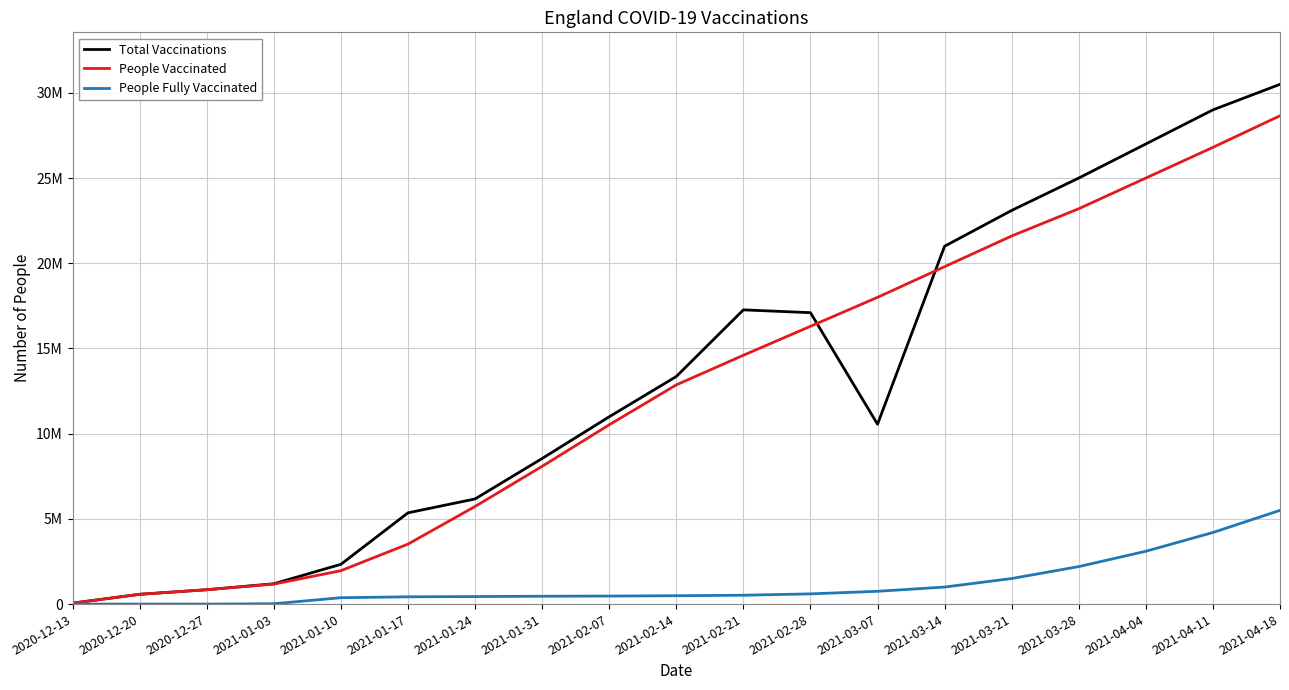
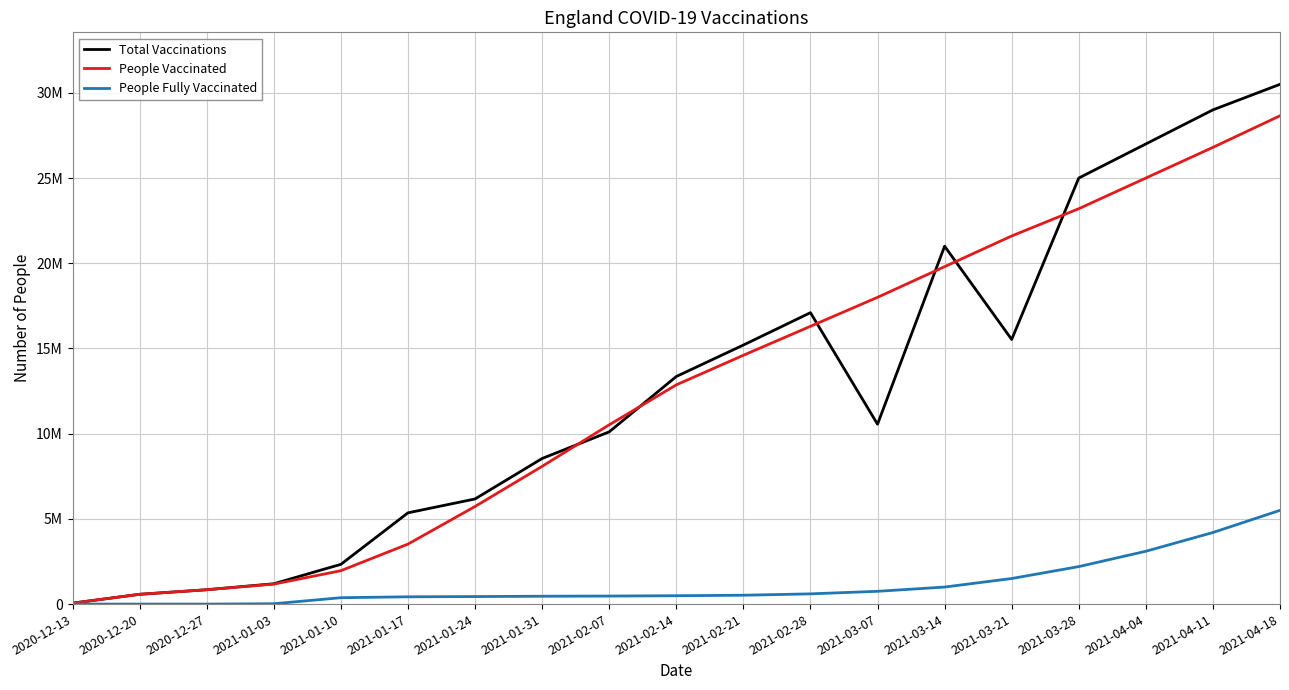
Total Vaccinations, 2021-02-07: 11000000 -> 10100000
Total Vaccinations, 2021-02-21: 17300000 -> 15200000
Total Vaccinations, 2021-03-21: 23100000 -> 15500000
